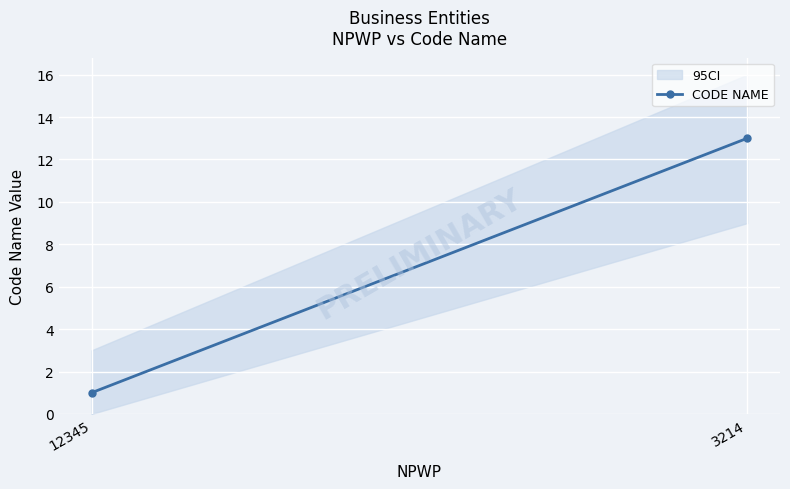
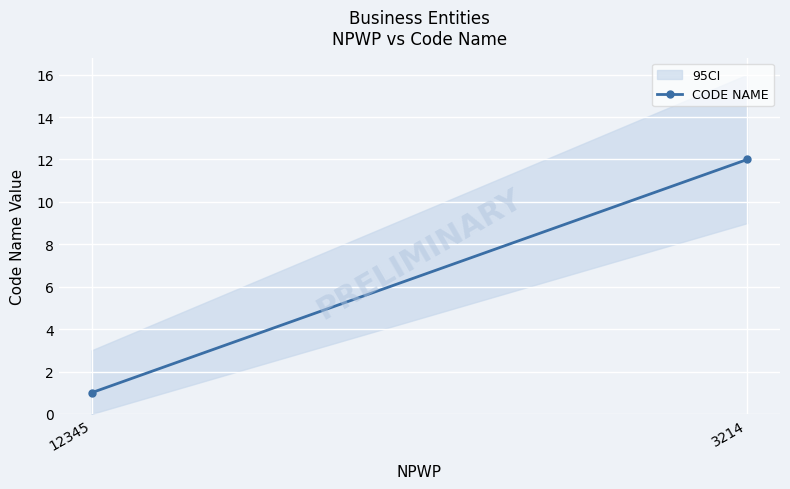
CODE NAME, 3214: 13 -> 12
